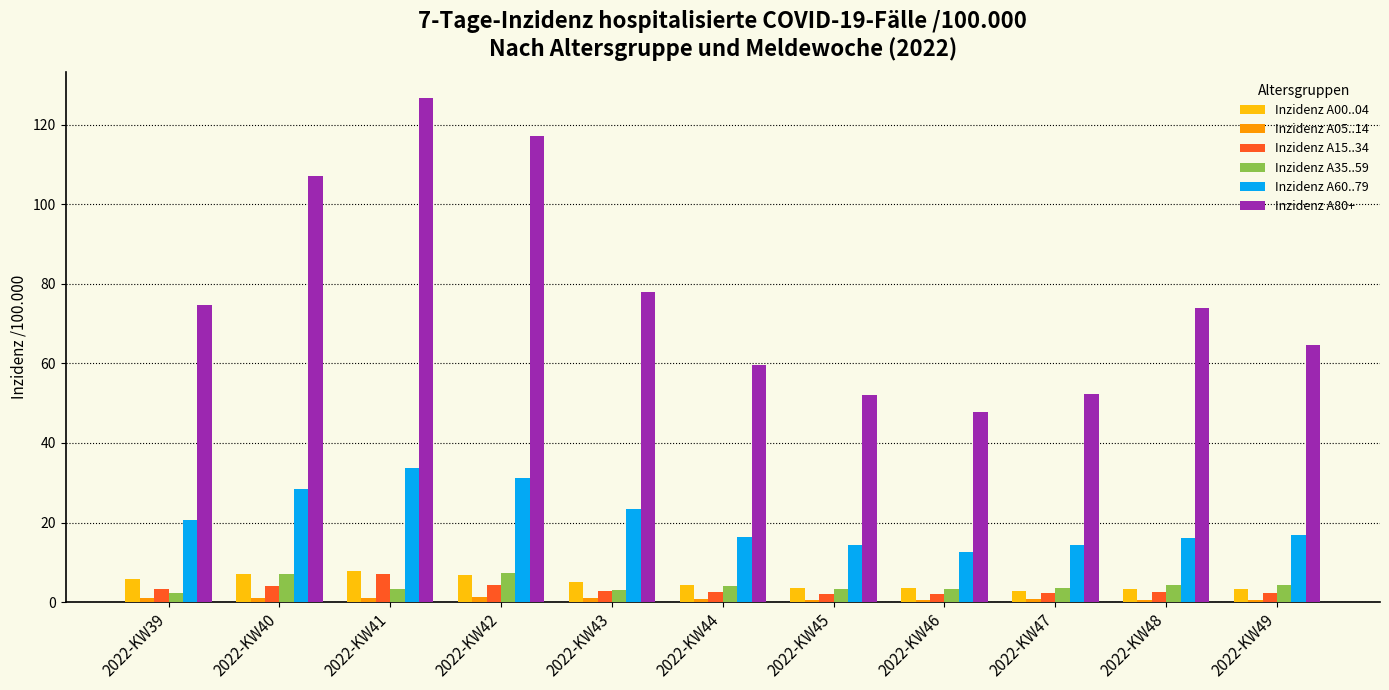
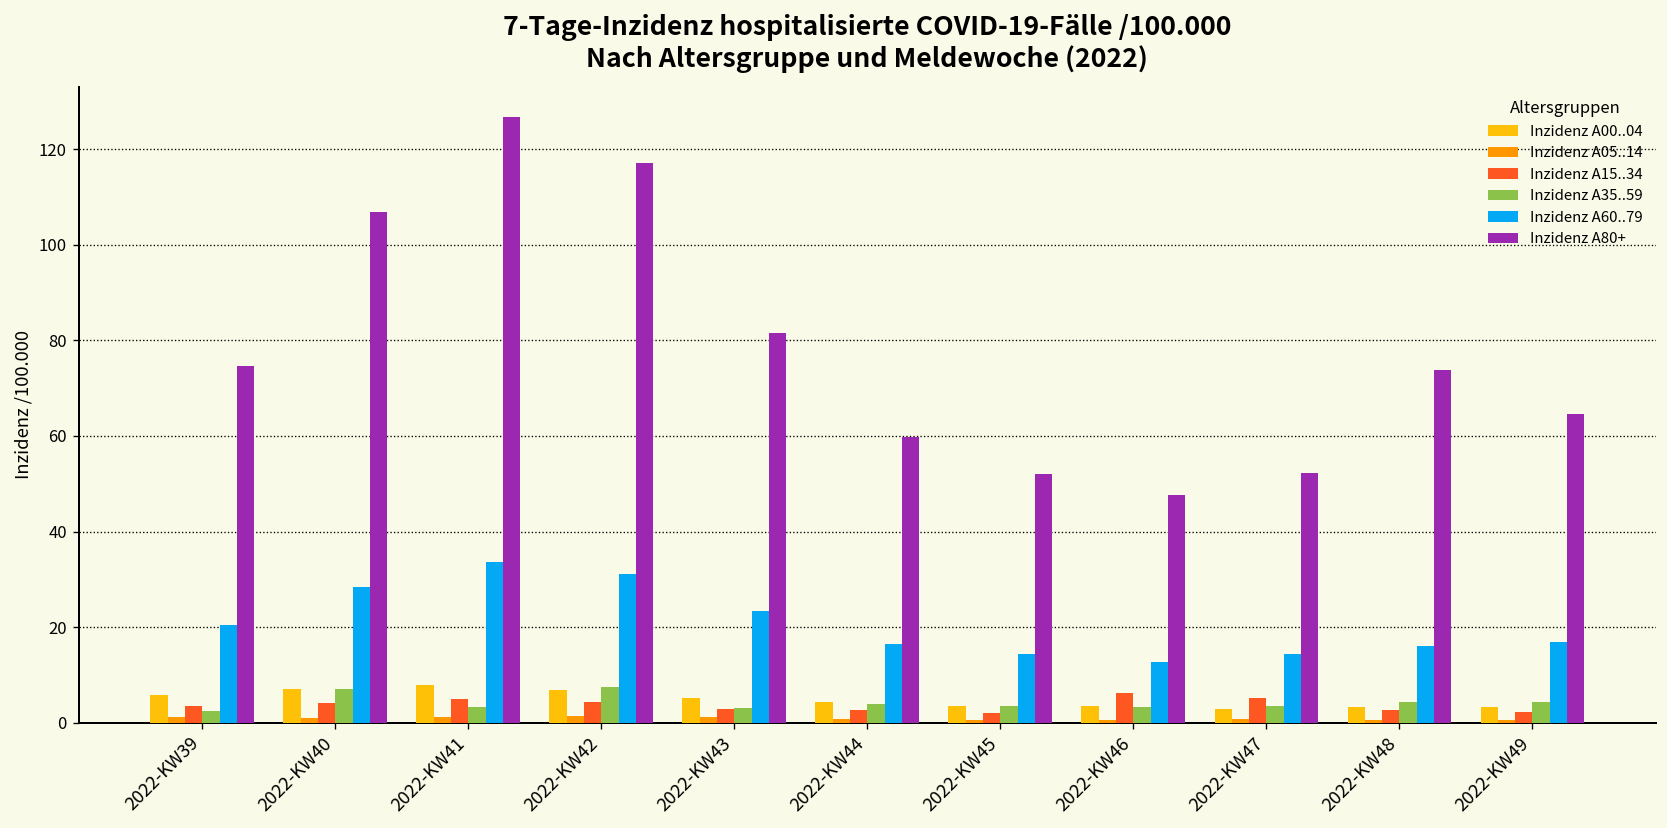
Inzidenz A15..34, 2022-KW41: 7 -> 5
Inzidenz A80+, 2022-KW43: 78 -> 82
Inzidenz A15..34, 2022-KW46: 2 -> 6
Inzidenz A15..34, 2022-KW47: 2 -> 5
